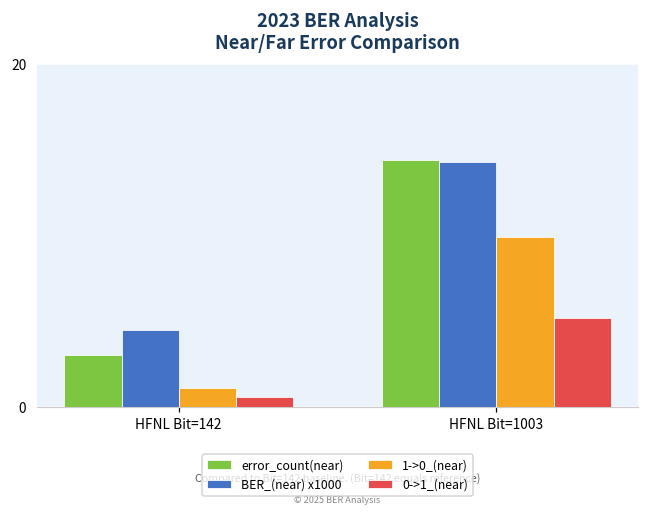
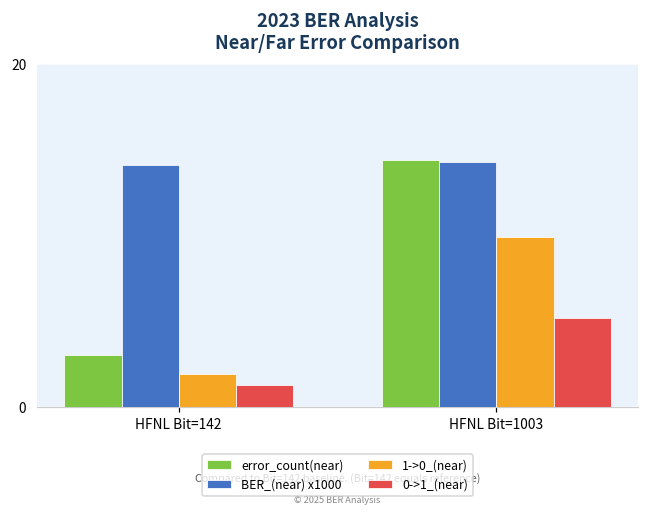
BER_(near) x1000, HFNL Bit=142: 4.5 -> 14.1
1->0_(near), HFNL Bit=142: 1.1 -> 1.9
0->1_(near), HFNL Bit=142: 0.6 -> 1.3
